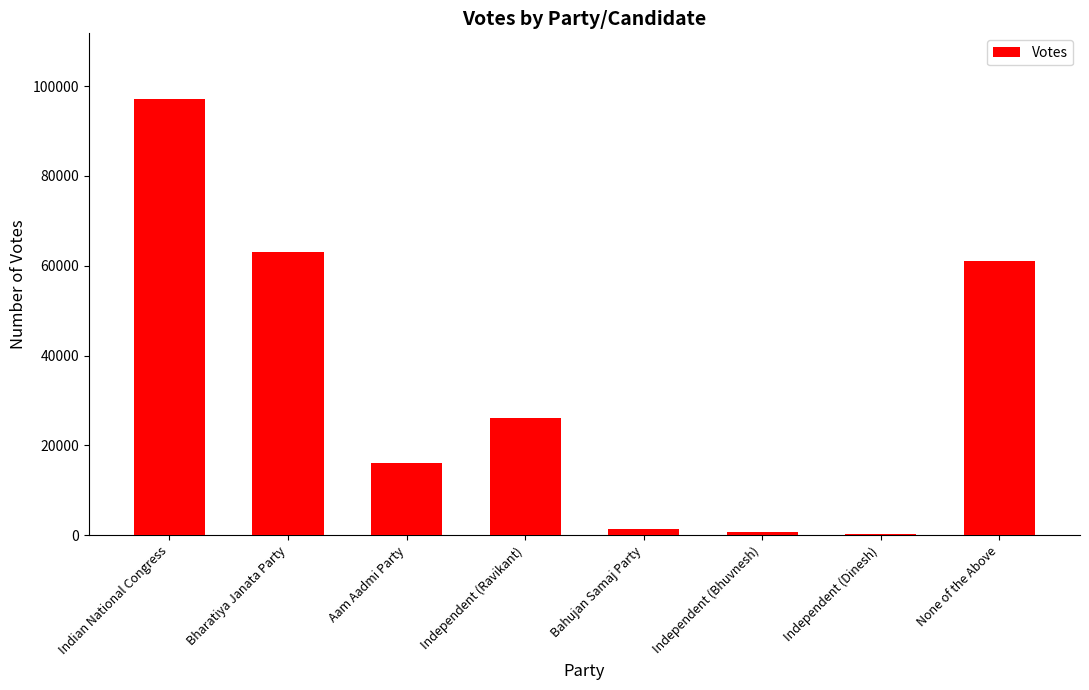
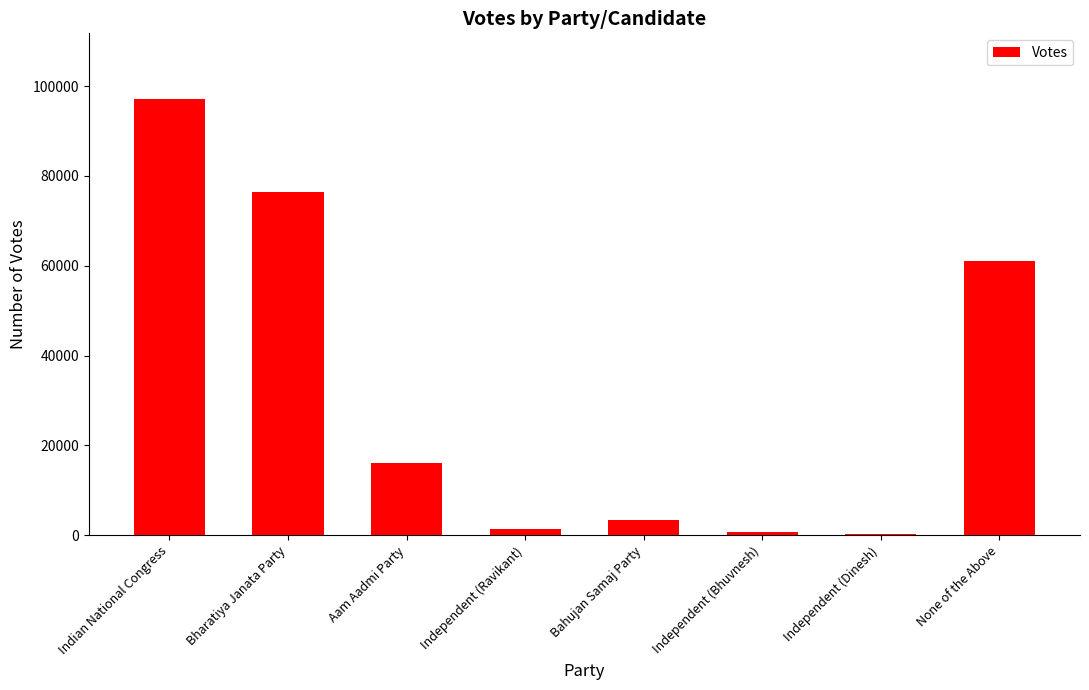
Bharatiya Janata Party: 63000 -> 76000
Independent (Ravikant): 26000 -> 1000
Bahujan Samaj Party: 1000 -> 3000
